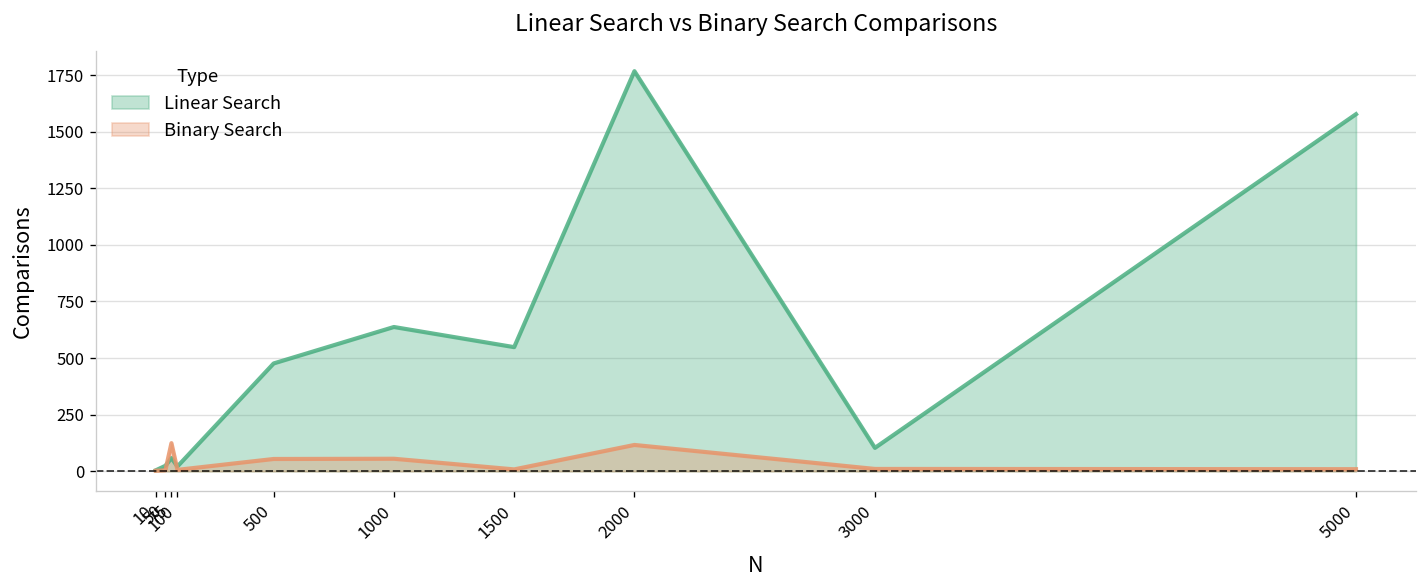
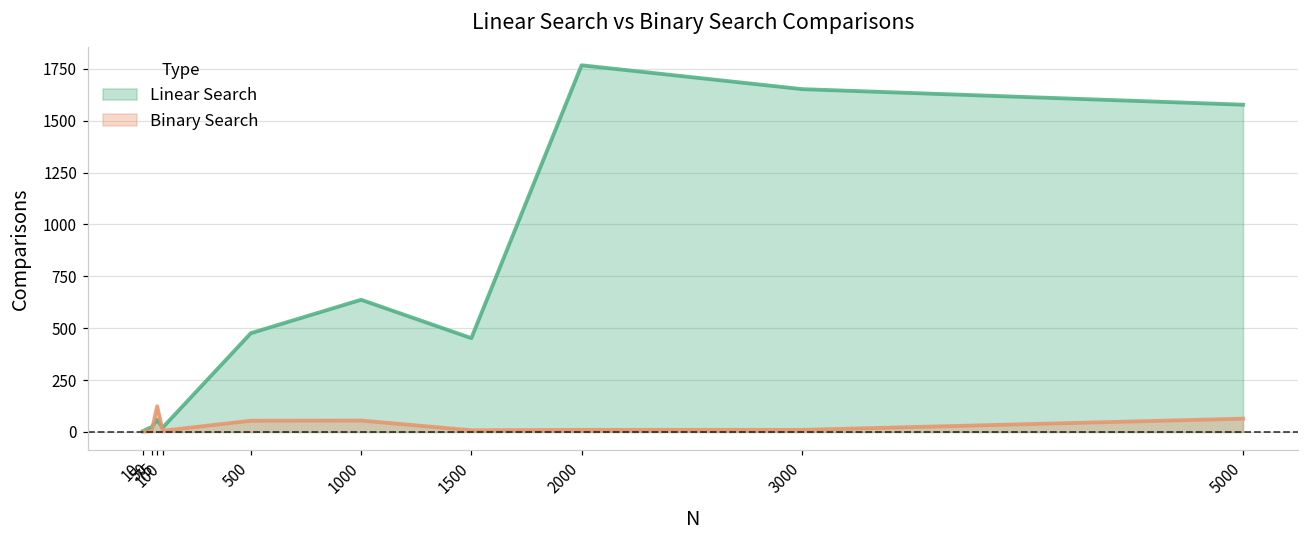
Linear Search, 1500: 550 -> 450
Binary Search, 2000: 120 -> 10
Linear Search, 3000: 100 -> 1650
Binary Search, 5000: 10 -> 60
